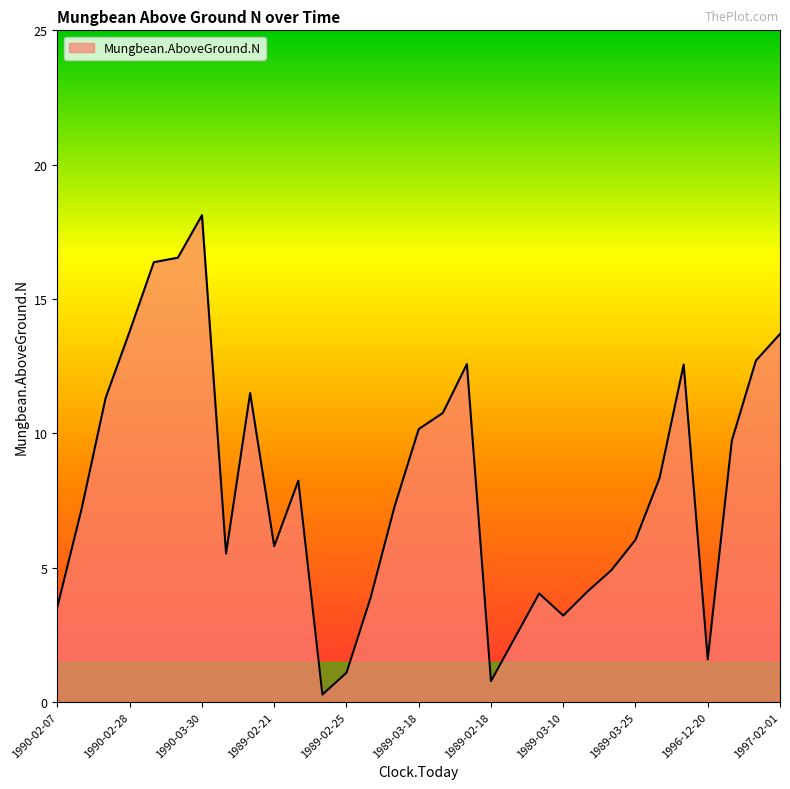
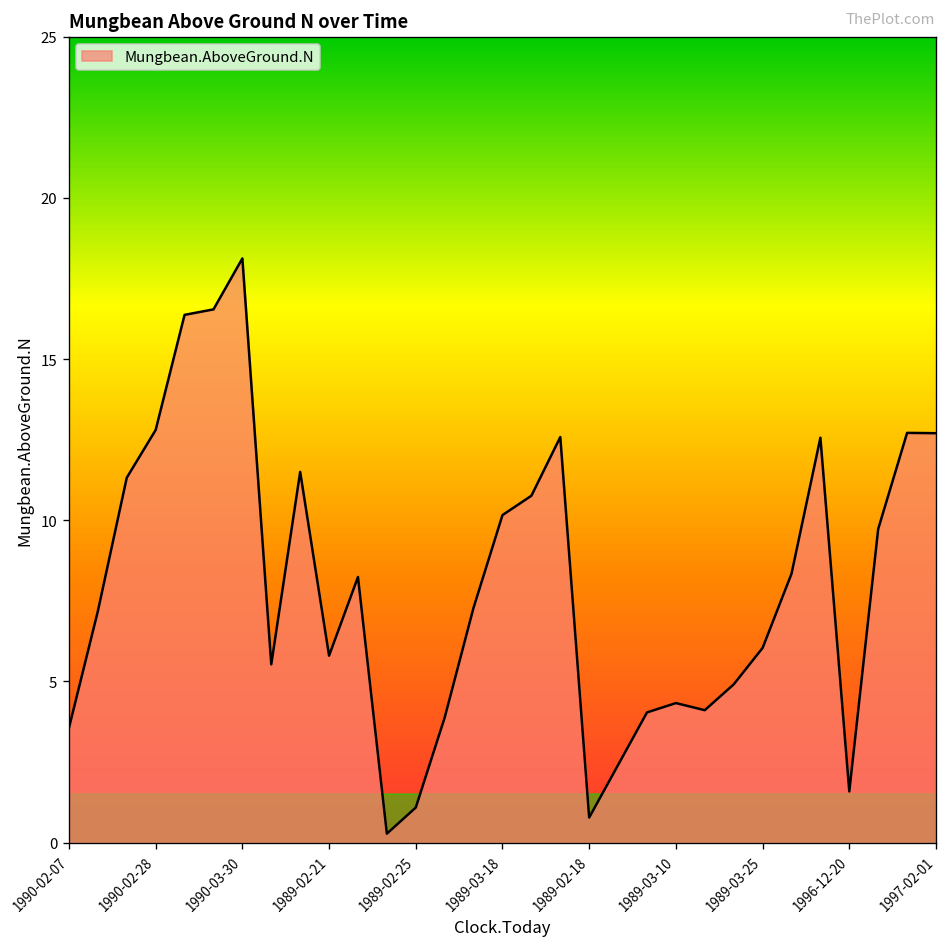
1990-02-28: 13.8 -> 12.8
1989-03-10: 3.2 -> 4.3
1997-02-01: 13.7 -> 12.7
